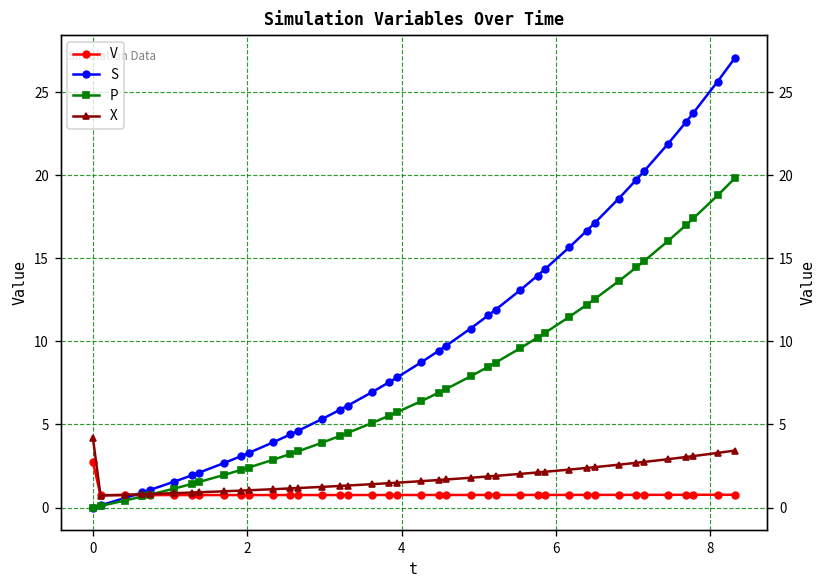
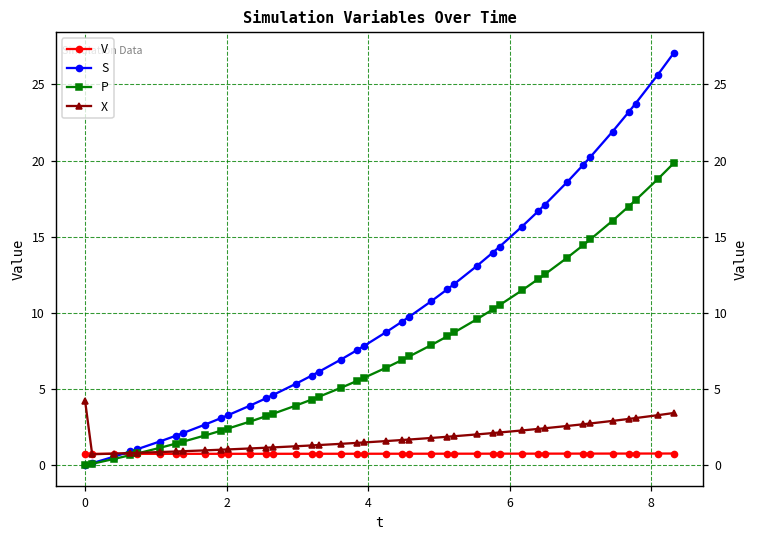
V, 0: 2.7 -> 0.8
